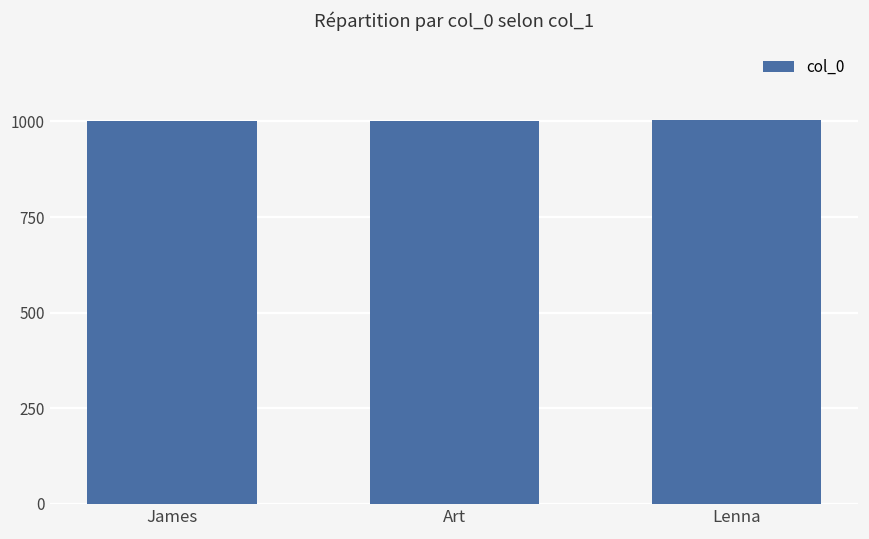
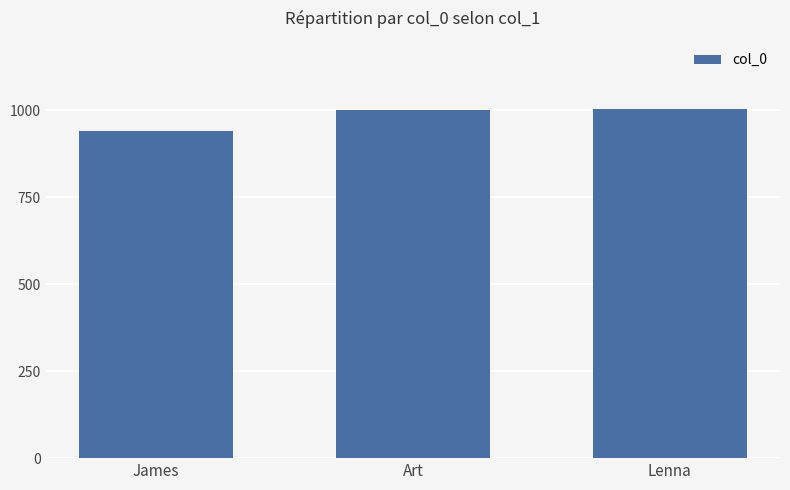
James: 1000 -> 940
